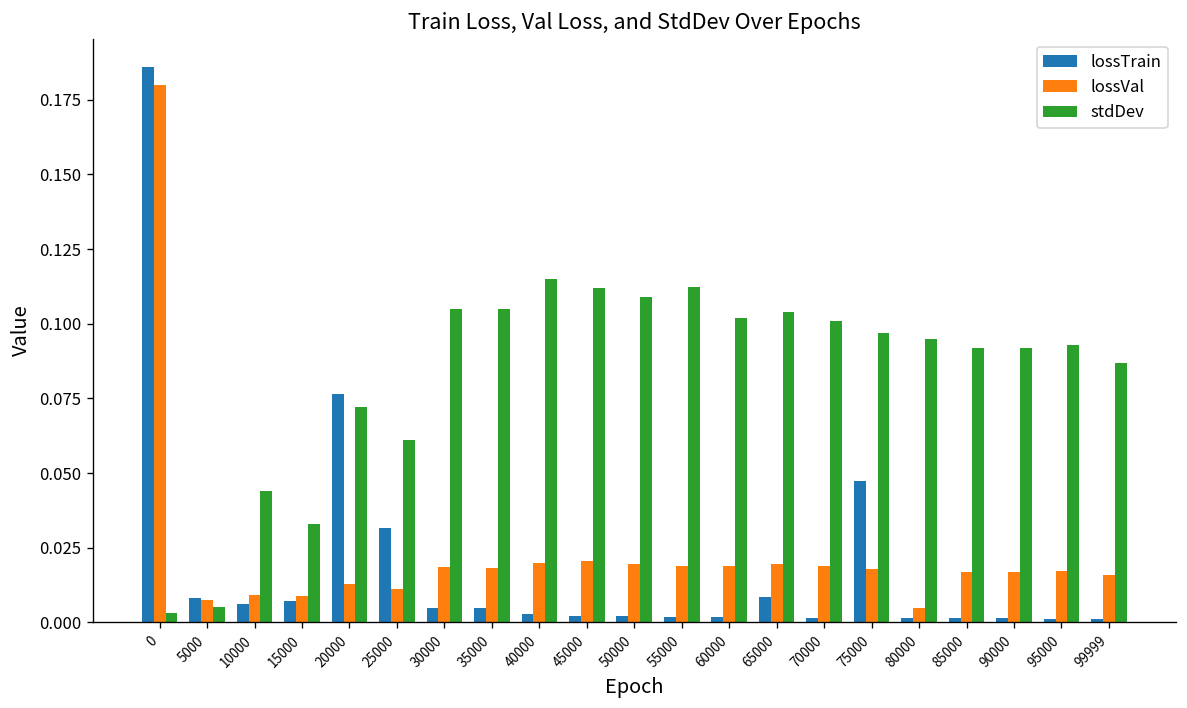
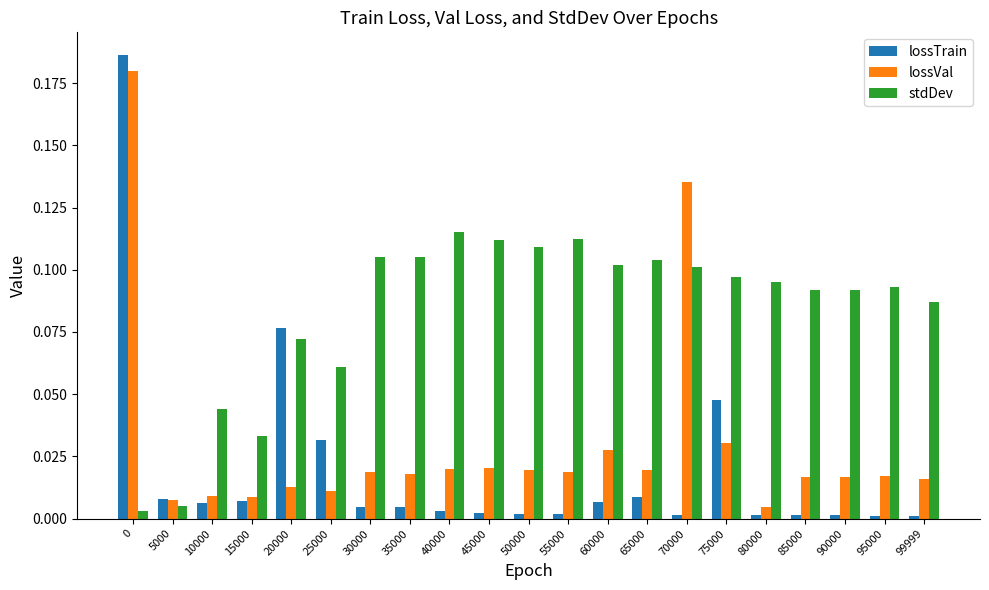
lossTrain, 60000: 0.002 -> 0.007
lossVal, 60000: 0.019 -> 0.028
lossVal, 70000: 0.019 -> 0.135
lossVal, 75000: 0.018 -> 0.030
